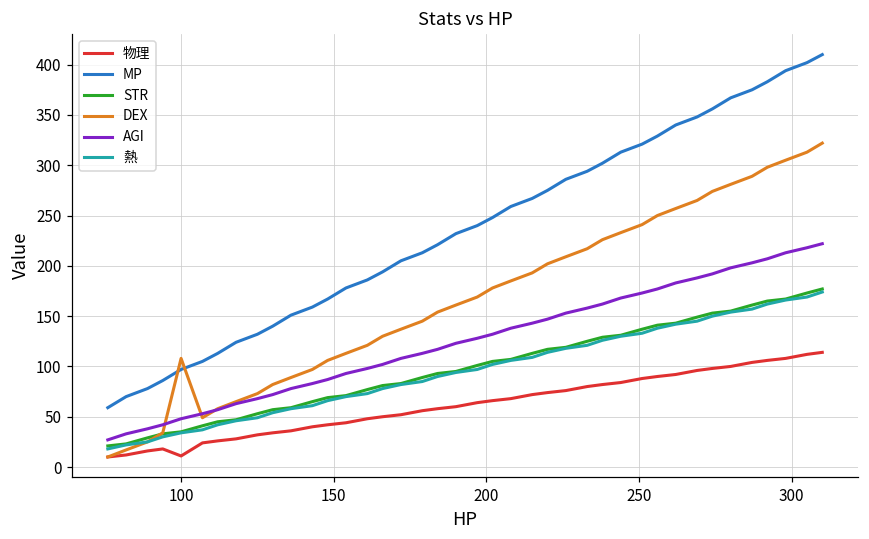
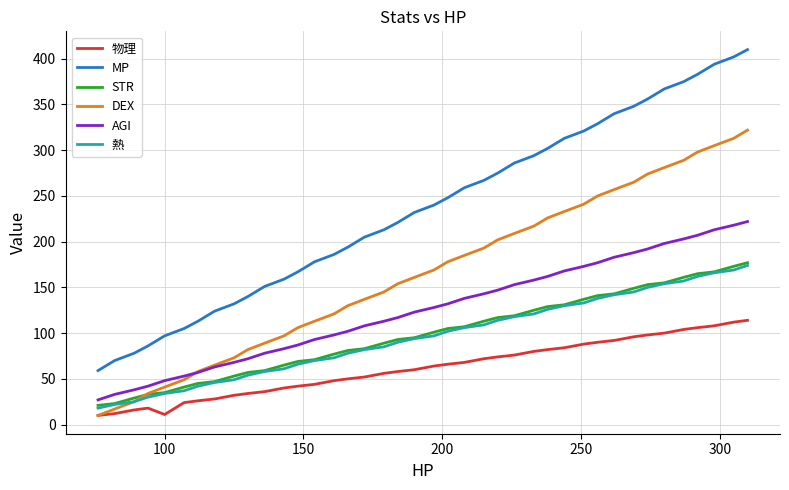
DEX, 100: 110 -> 40
